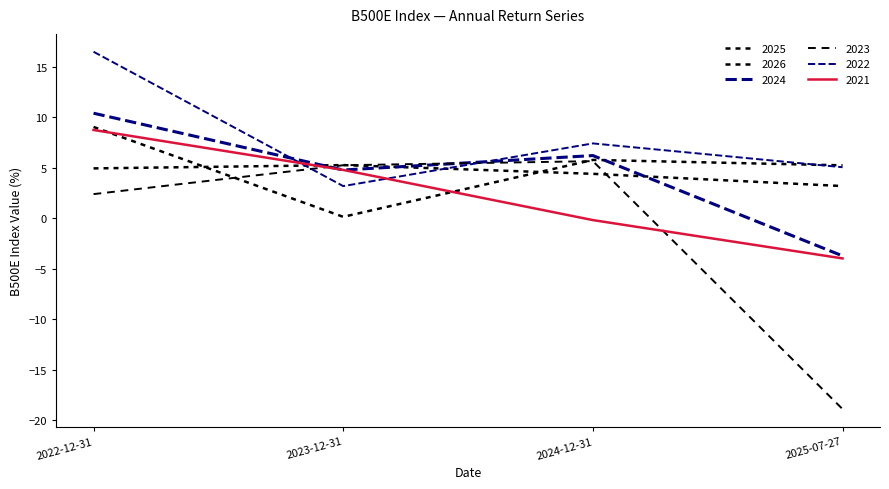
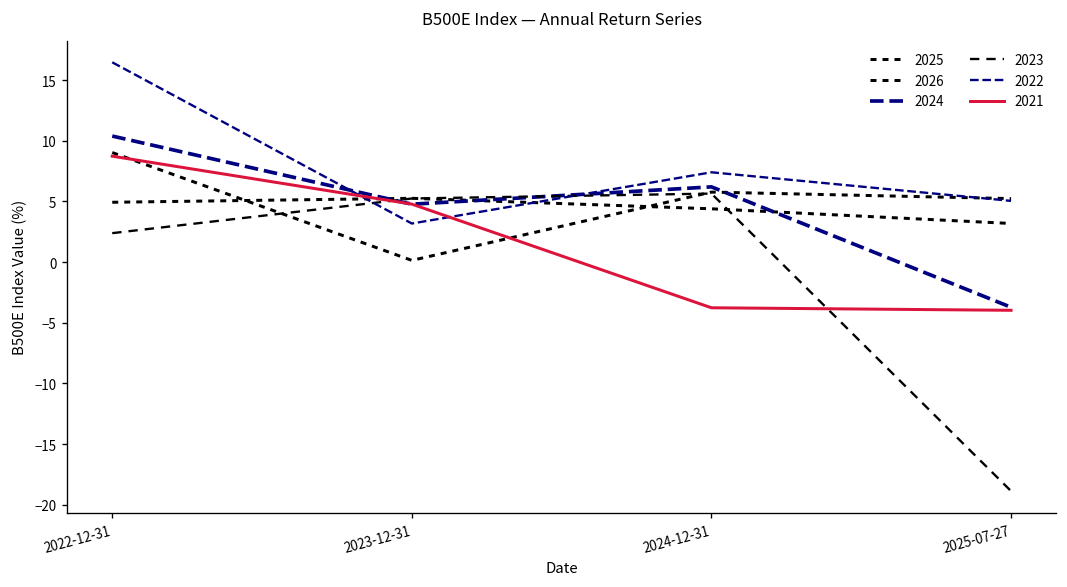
2021, 2024-12-31: -0.2 -> -3.8
